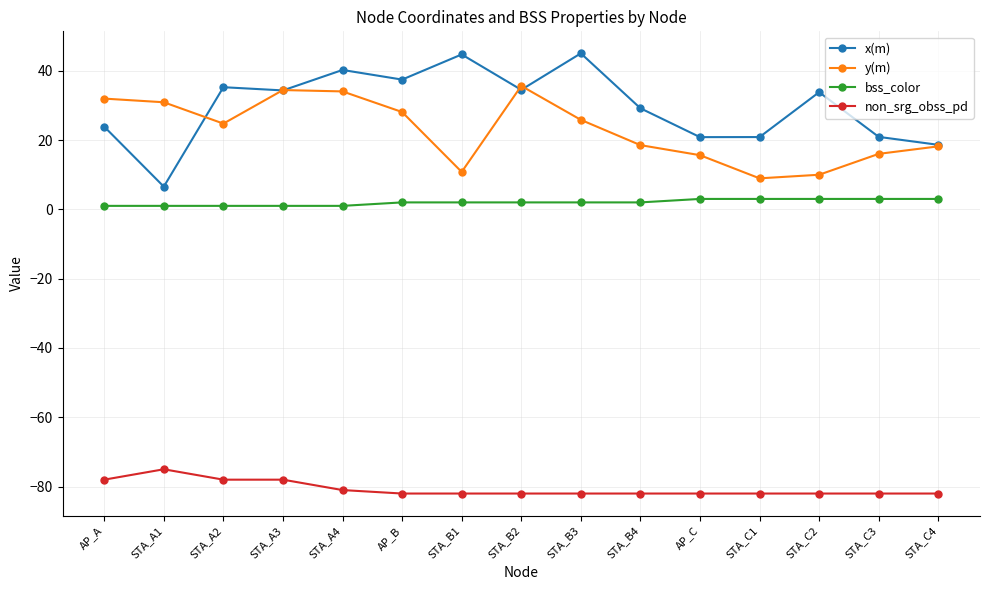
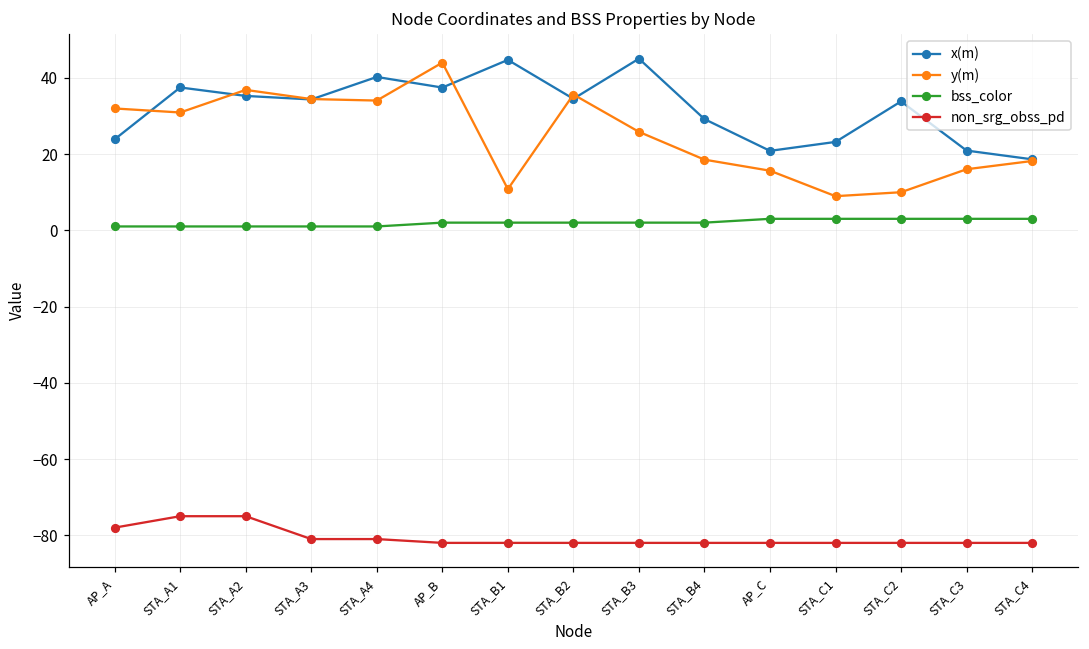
x(m), STA_A1: 7 -> 37
y(m), STA_A2: 25 -> 37
non_srg_obss_pd, STA_A2: -78 -> -75
non_srg_obss_pd, STA_A3: -78 -> -81
y(m), AP_B: 28 -> 44
x(m), STA_C1: 21 -> 23
